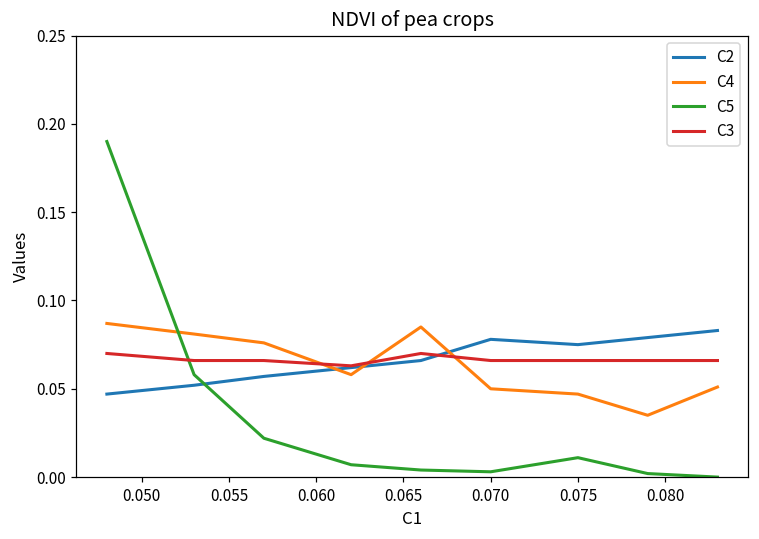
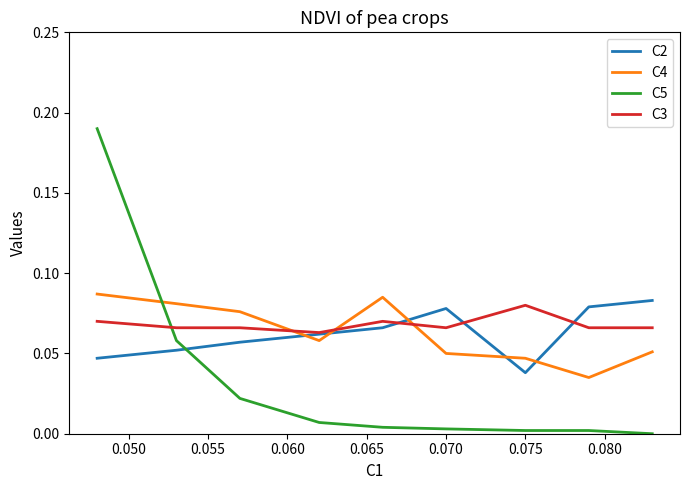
C2, 0.075: 0.075 -> 0.038
C5, 0.075: 0.011 -> 0.002
C3, 0.075: 0.066 -> 0.080
